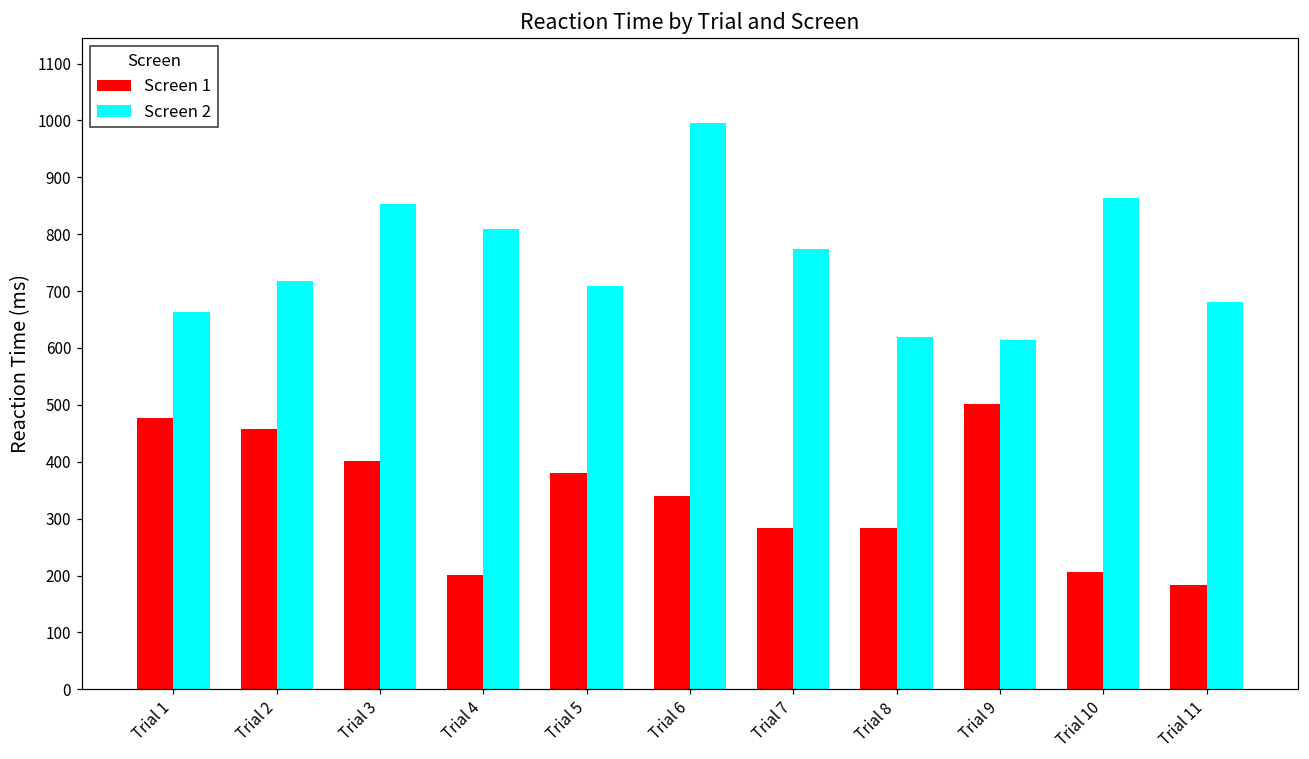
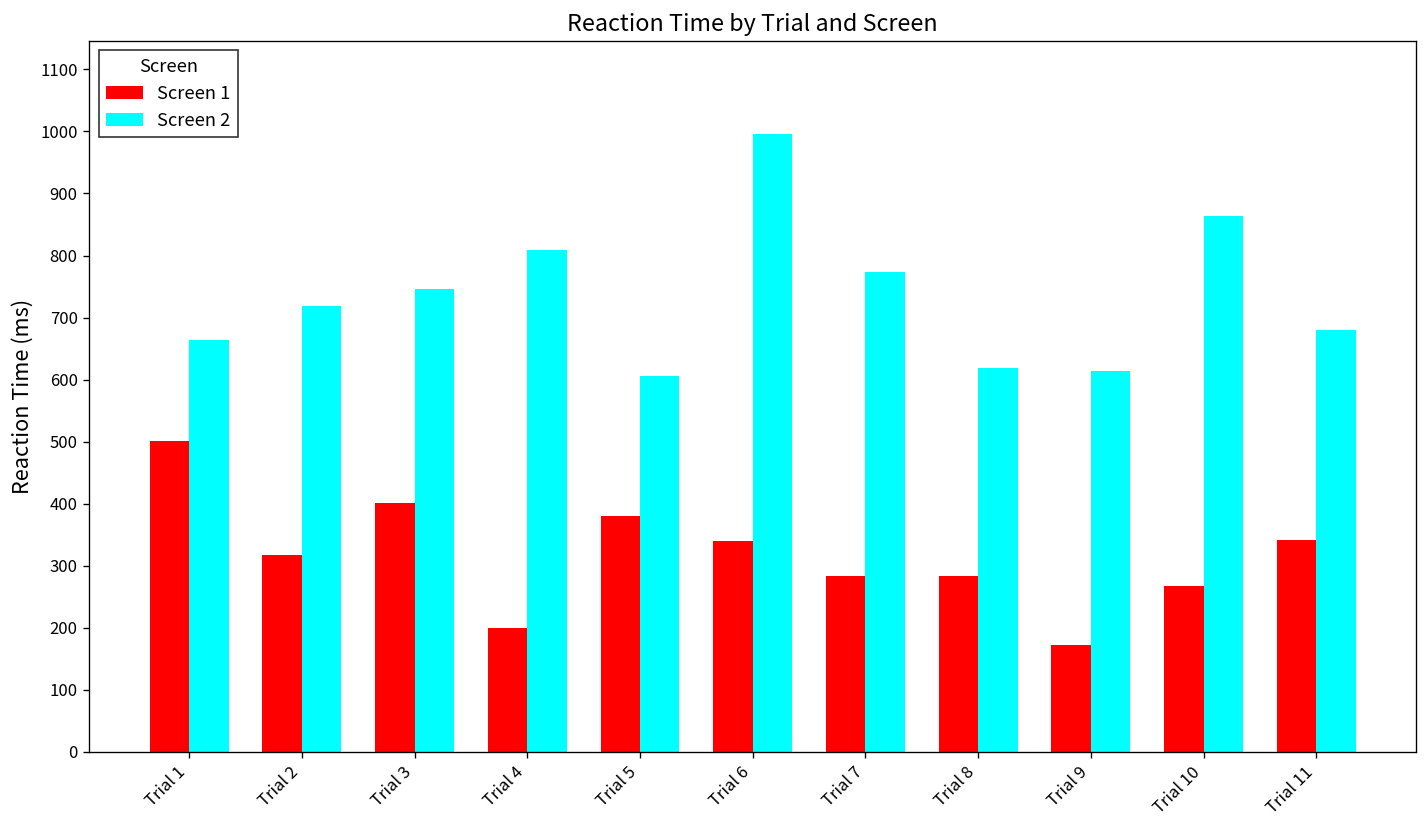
Screen 1, Trial 1: 480 -> 500
Screen 1, Trial 2: 460 -> 320
Screen 2, Trial 3: 850 -> 750
Screen 2, Trial 5: 710 -> 610
Screen 1, Trial 9: 500 -> 170
Screen 1, Trial 10: 210 -> 270
Screen 1, Trial 11: 180 -> 340
